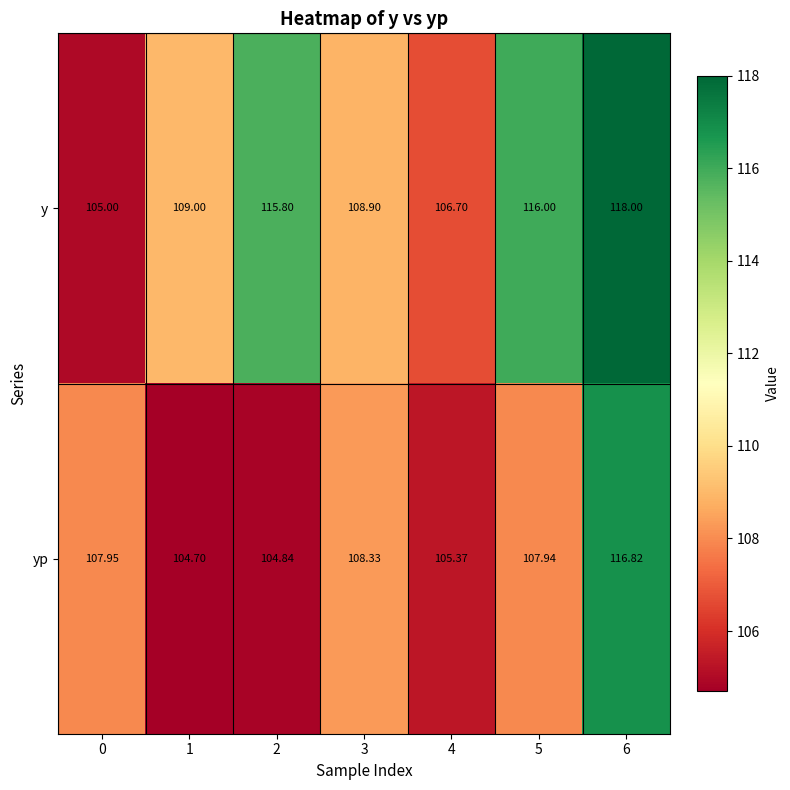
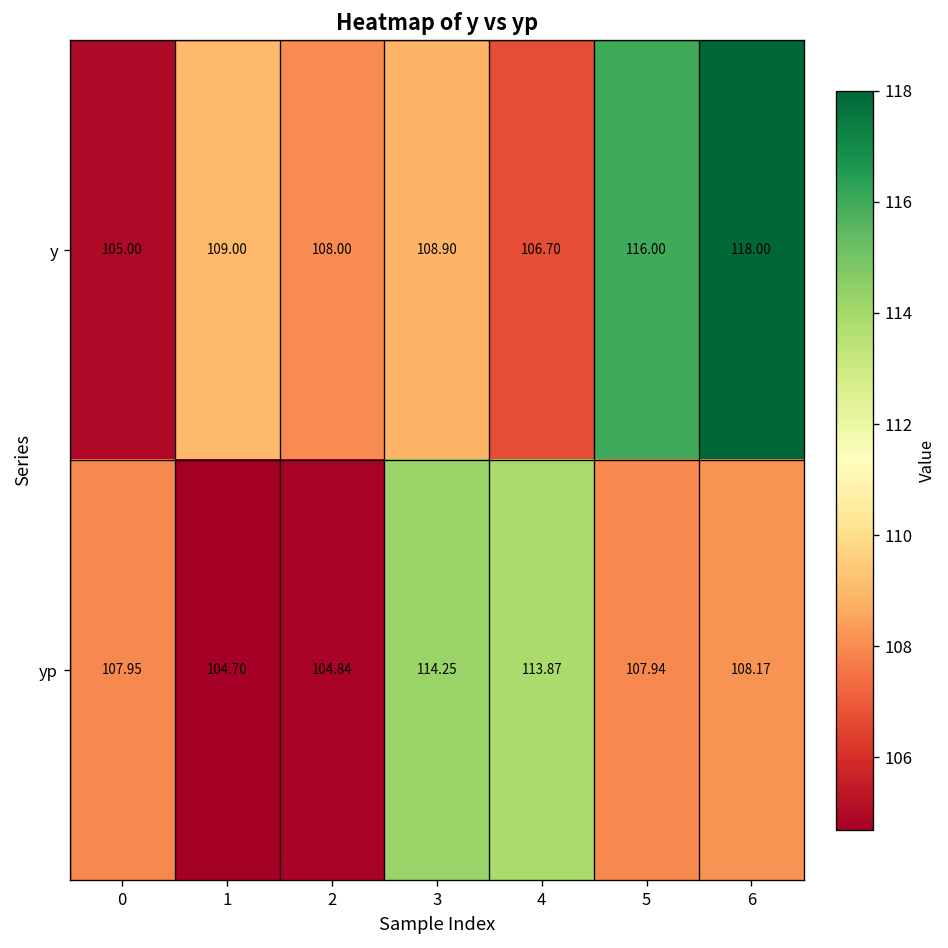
y, 2: 115.80 -> 108.00
yp, 3: 108.33 -> 114.25
yp, 4: 105.37 -> 113.87
yp, 6: 116.82 -> 108.17
